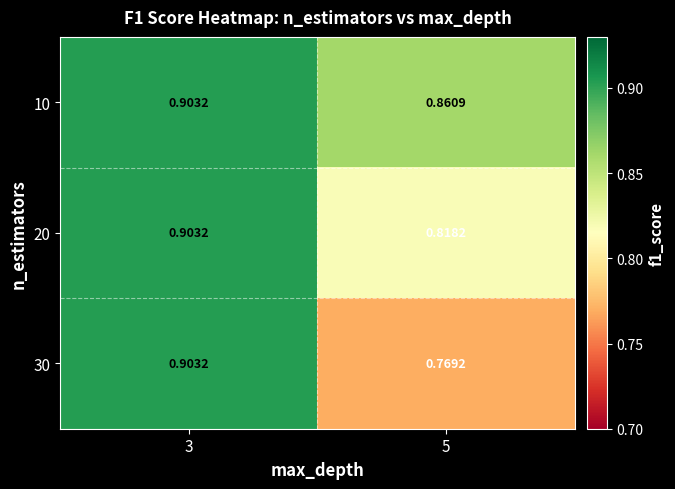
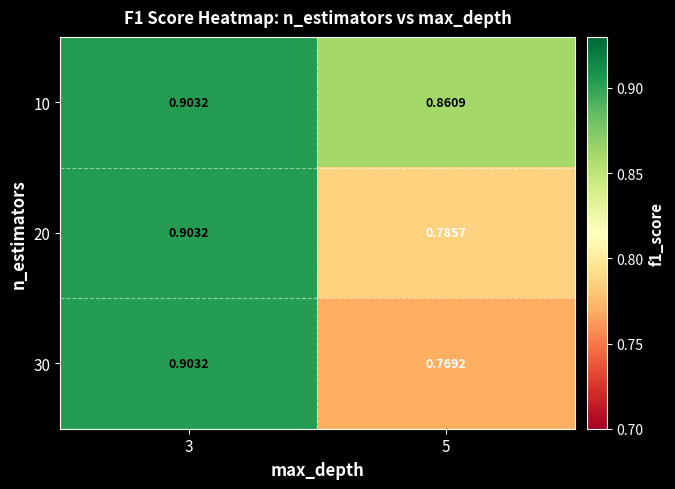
20, 5: 0.8182 -> 0.7857
